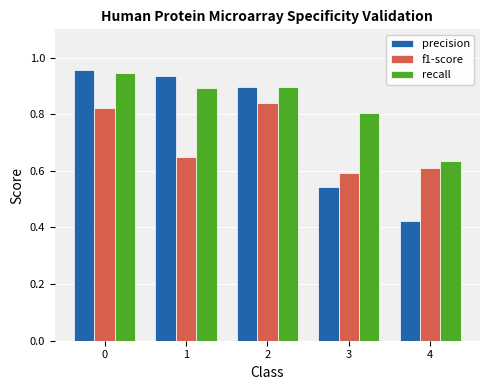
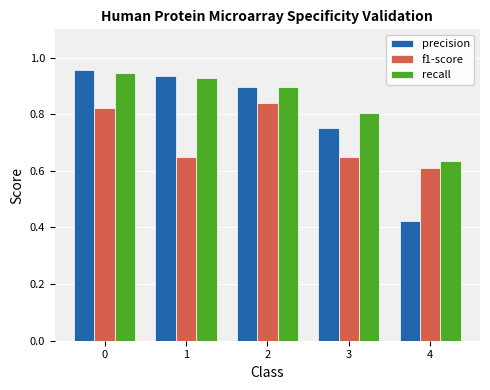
recall, 1: 0.89 -> 0.93
precision, 3: 0.54 -> 0.75
f1-score, 3: 0.59 -> 0.65
